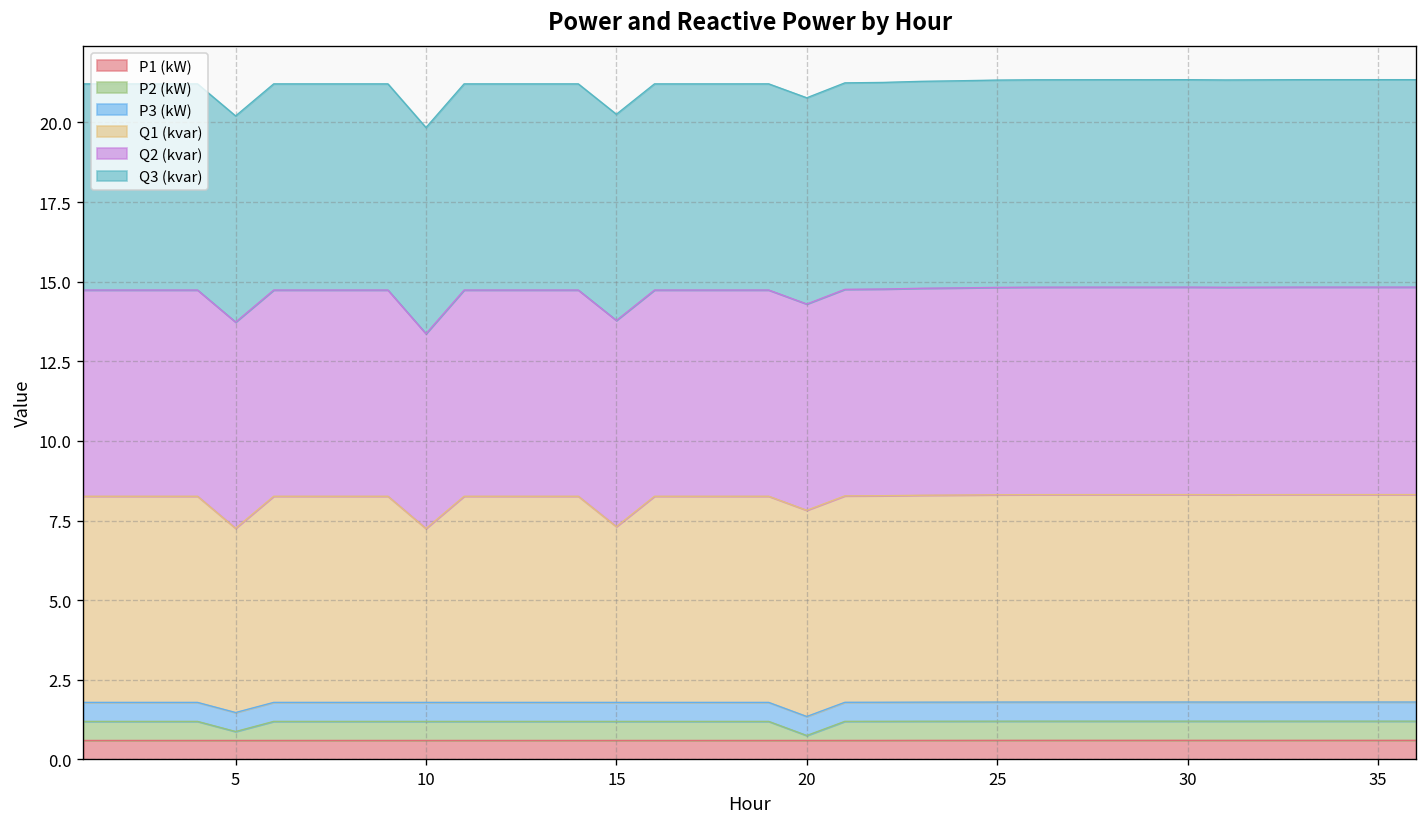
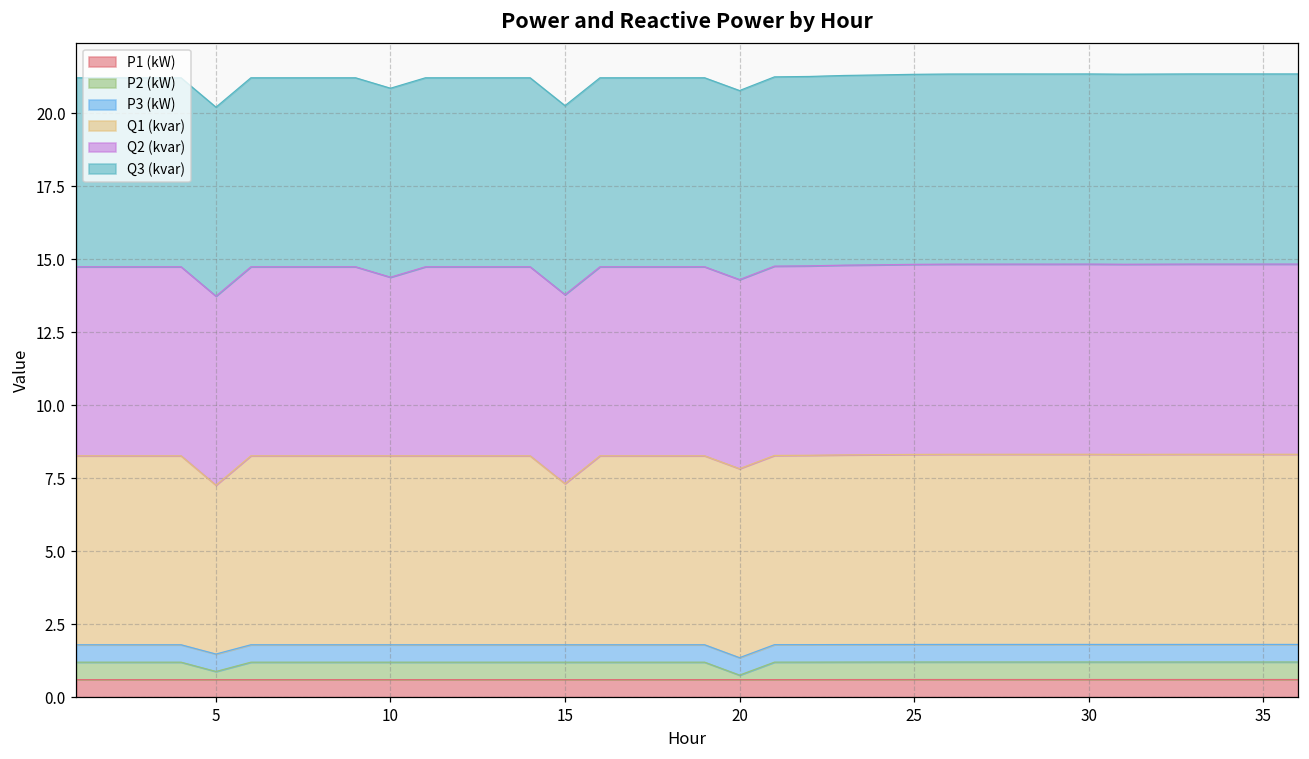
Q1 (kvar), 10: 5.5 -> 6.5
